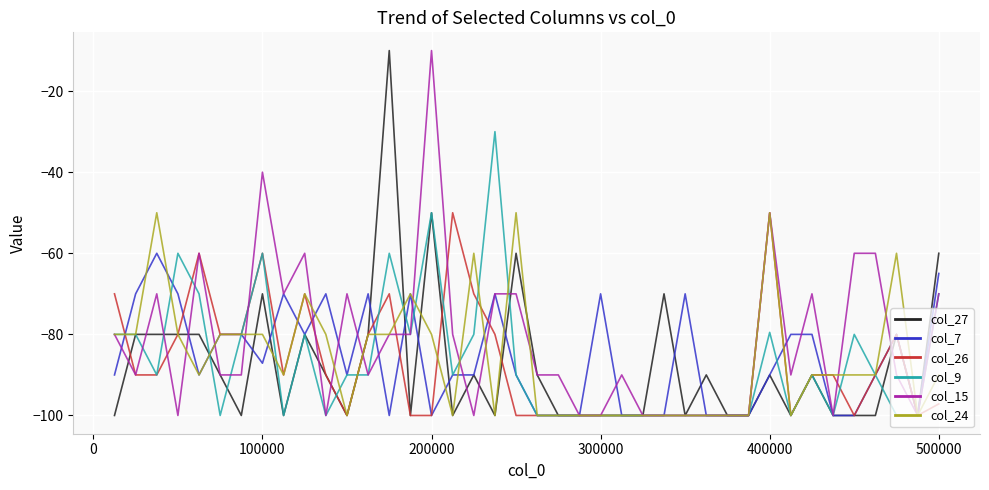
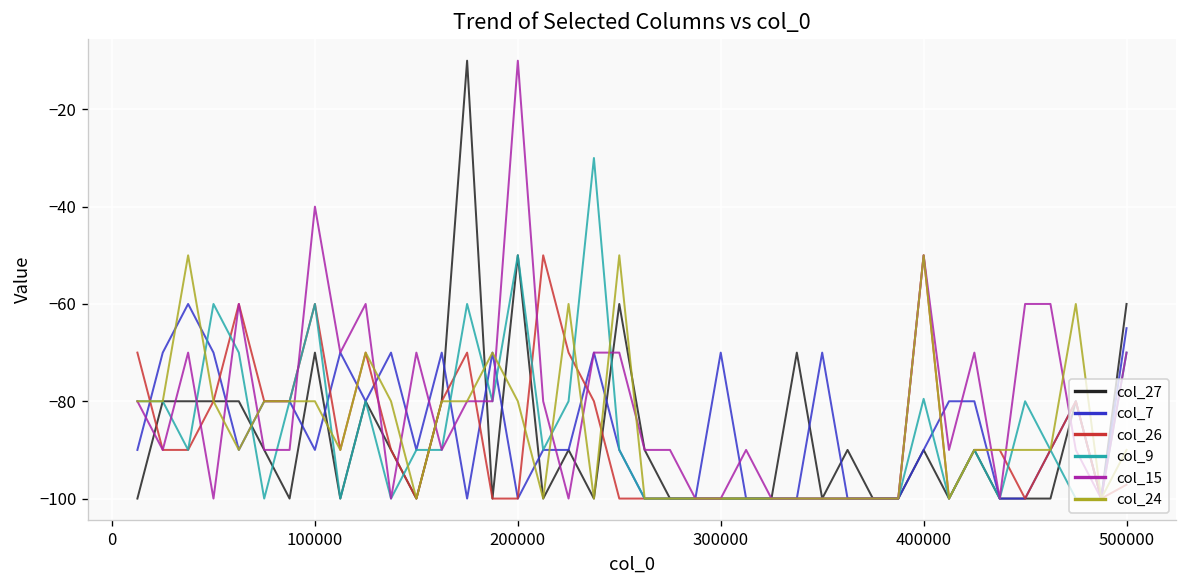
col_7, 100000: -87 -> -90
